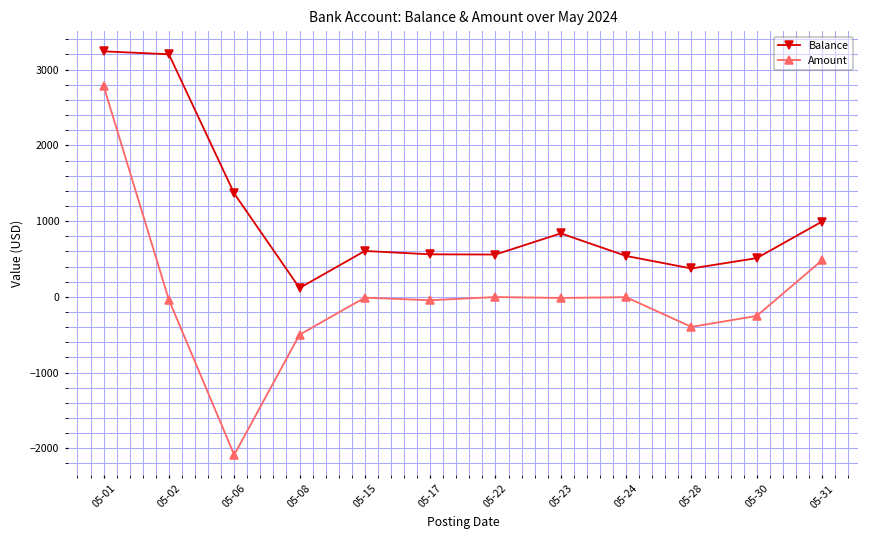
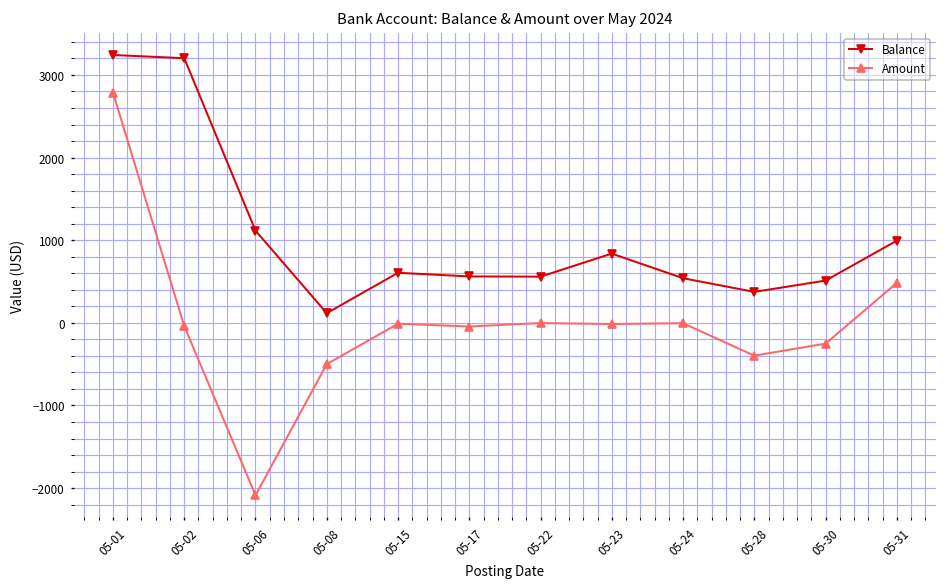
Balance, 05-06: 1400 -> 1100
